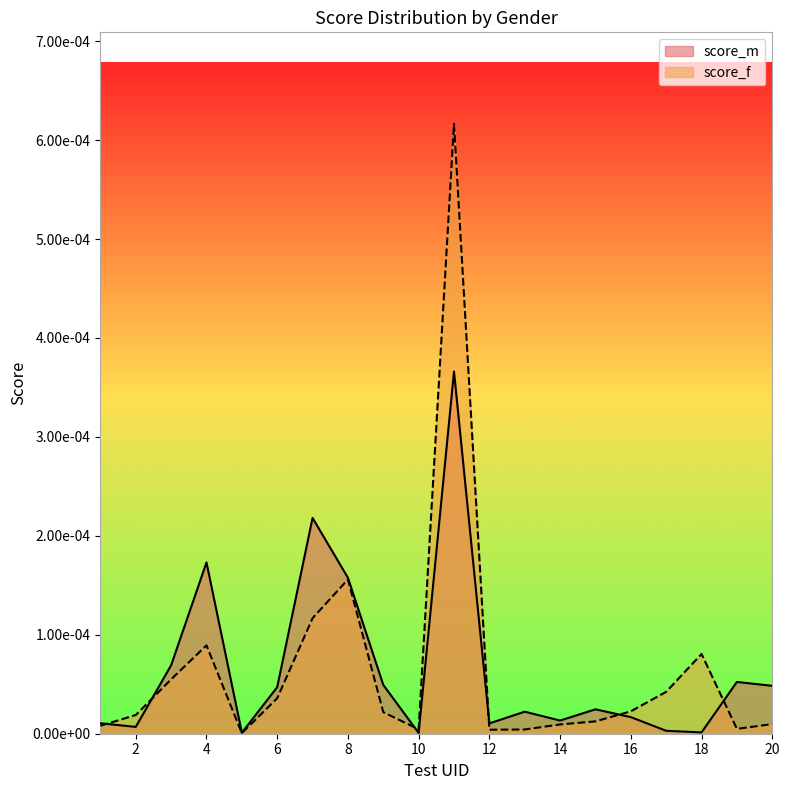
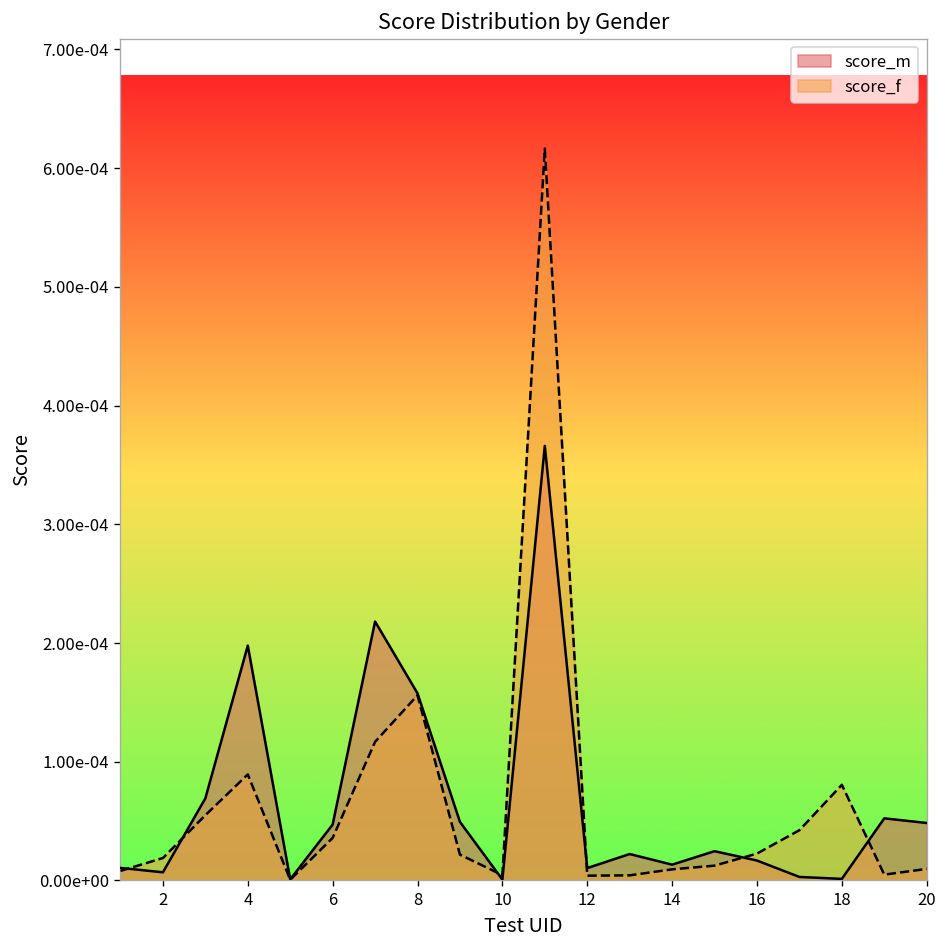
score_m, 4: 0.00017 -> 0.00020
